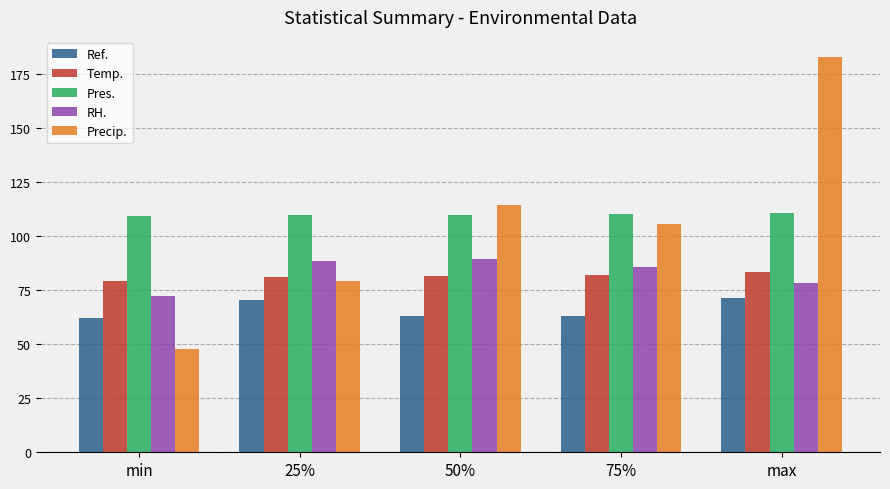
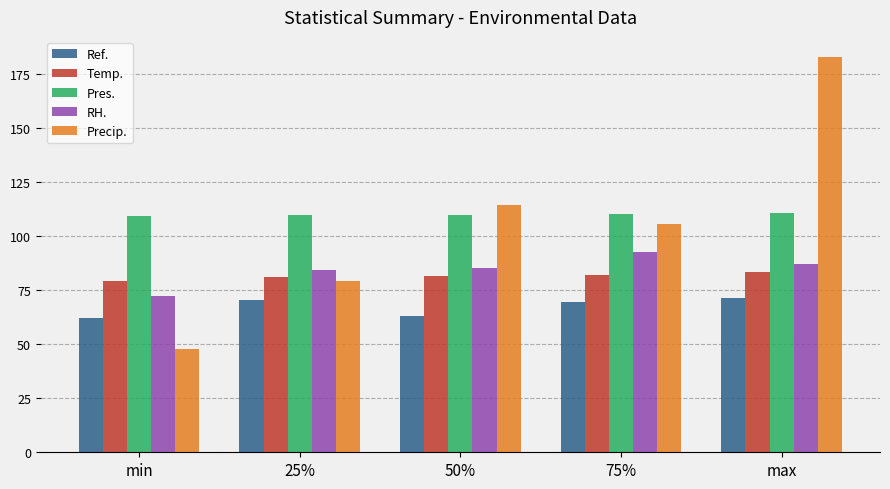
RH., 25%: 88 -> 84
RH., 50%: 90 -> 85
Ref., 75%: 63 -> 70
RH., 75%: 86 -> 93
RH., max: 79 -> 87
